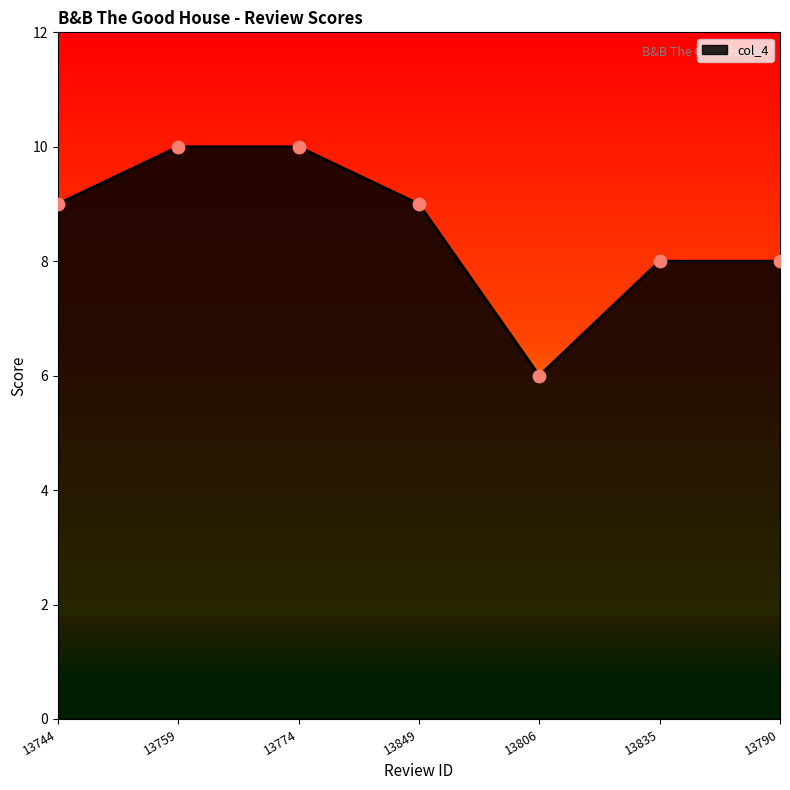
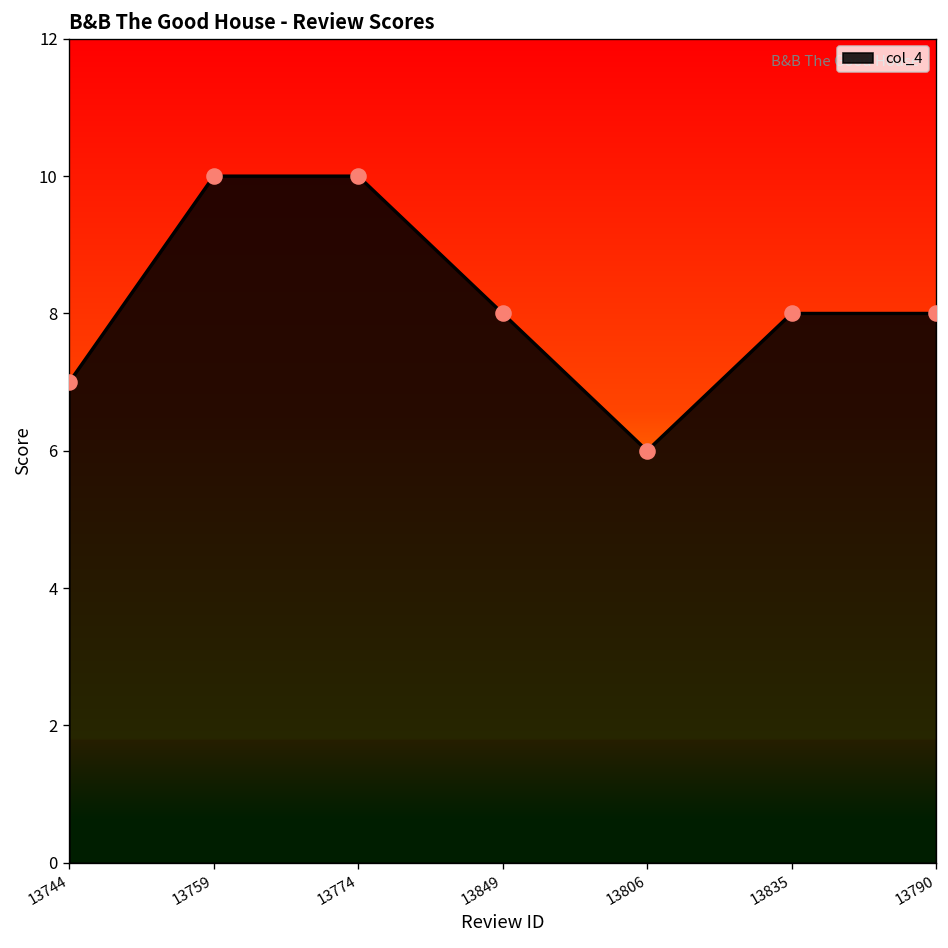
13744: 9 -> 7
13849: 9 -> 8
